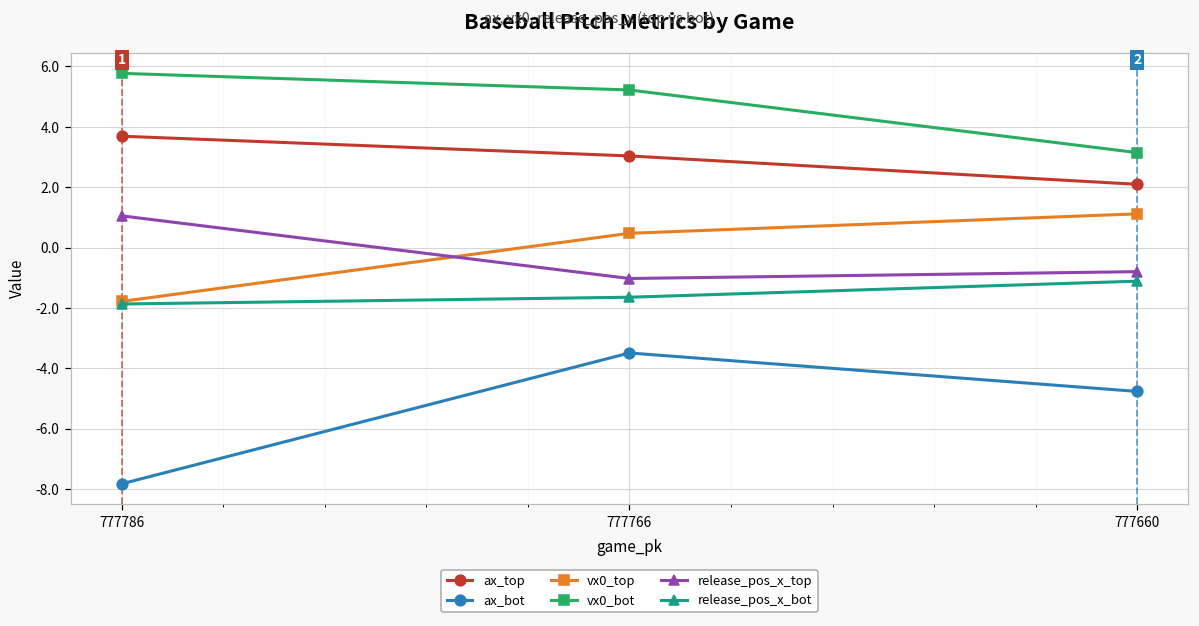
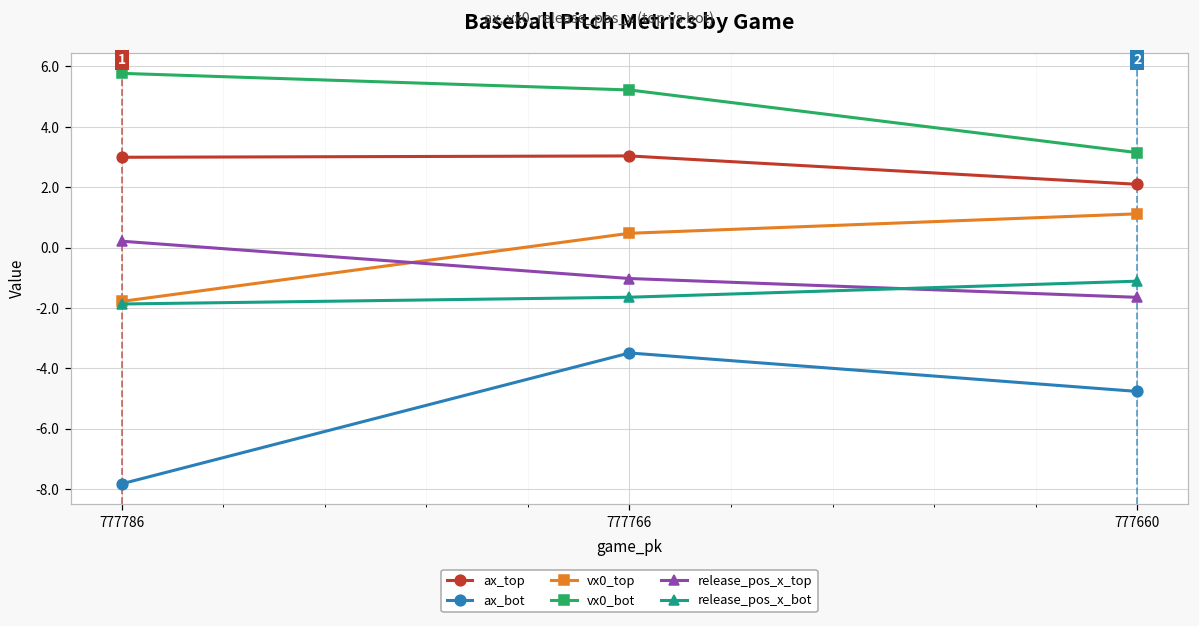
ax_top, 777786: 3.7 -> 3.0
release_pos_x_top, 777786: 1.0 -> 0.2
release_pos_x_top, 777660: -0.8 -> -1.7
